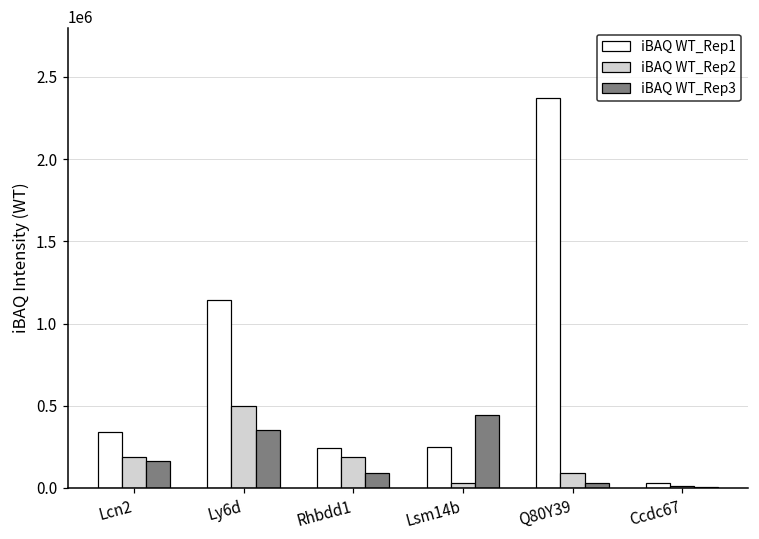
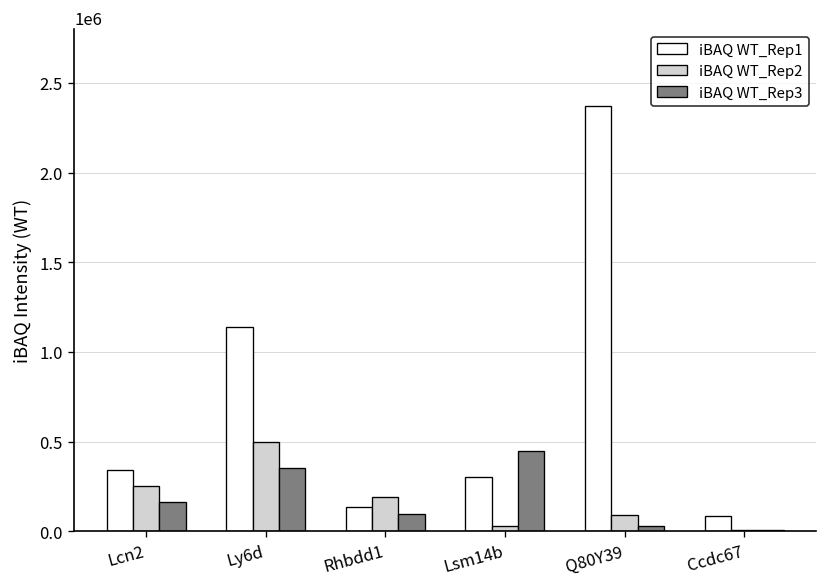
iBAQ WT_Rep2, Lcn2: 190000 -> 250000
iBAQ WT_Rep1, Rhbdd1: 240000 -> 130000
iBAQ WT_Rep1, Lsm14b: 250000 -> 300000
iBAQ WT_Rep1, Ccdc67: 30000 -> 90000
